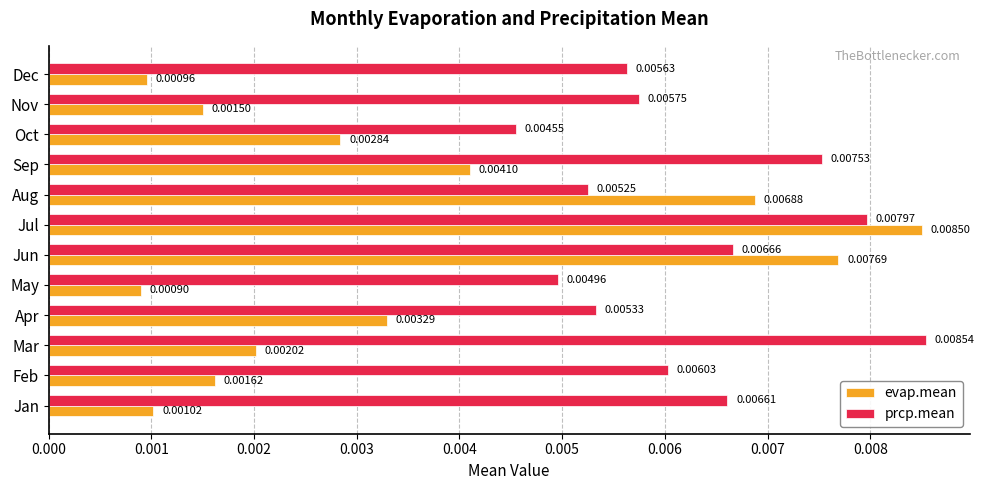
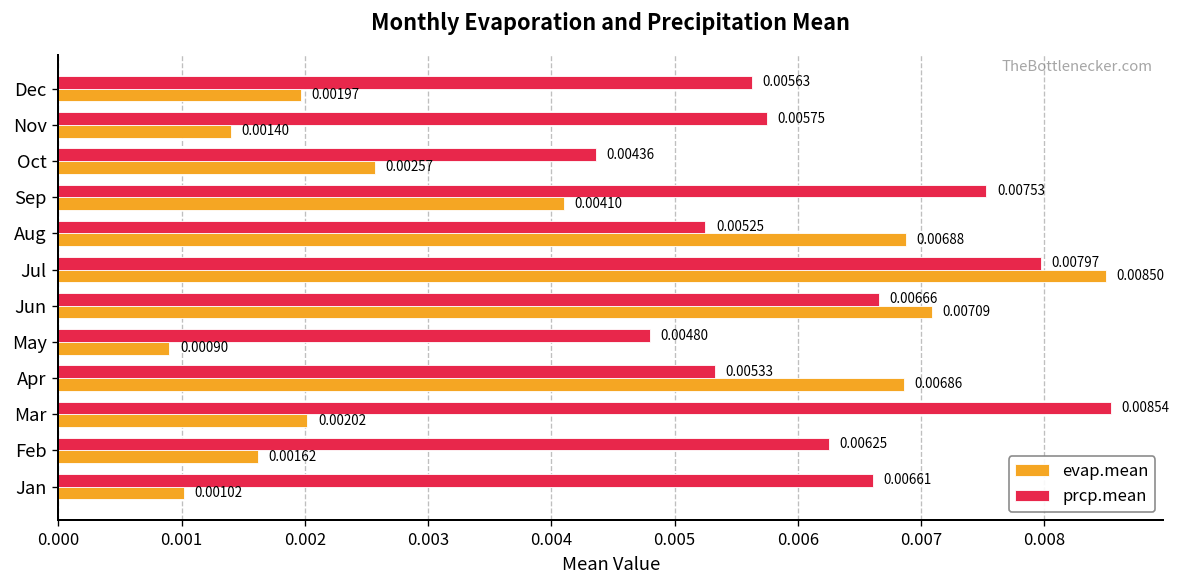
evap.mean, Dec: 0.00096 -> 0.00197
evap.mean, Nov: 0.00150 -> 0.00140
prcp.mean, Oct: 0.00455 -> 0.00436
evap.mean, Oct: 0.00284 -> 0.00257
evap.mean, Jun: 0.00769 -> 0.00709
prcp.mean, May: 0.00496 -> 0.00480
evap.mean, Apr: 0.00329 -> 0.00686
prcp.mean, Feb: 0.00603 -> 0.00625
